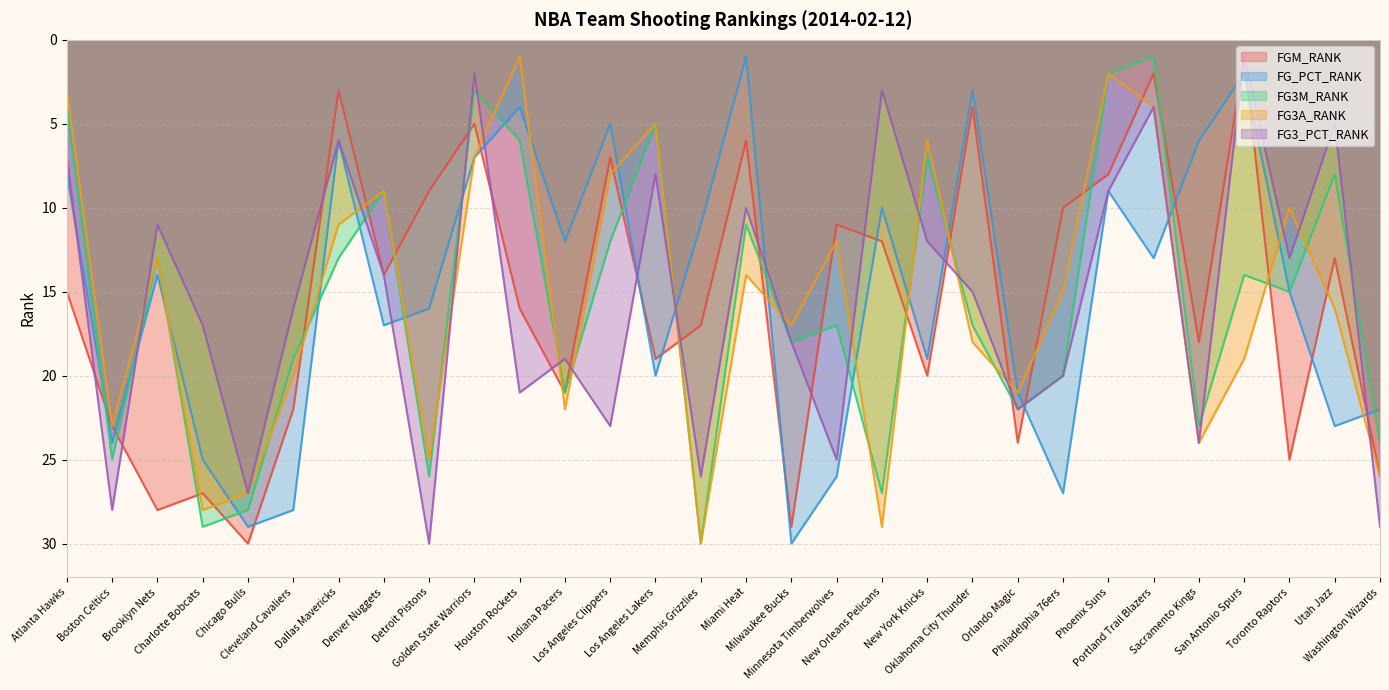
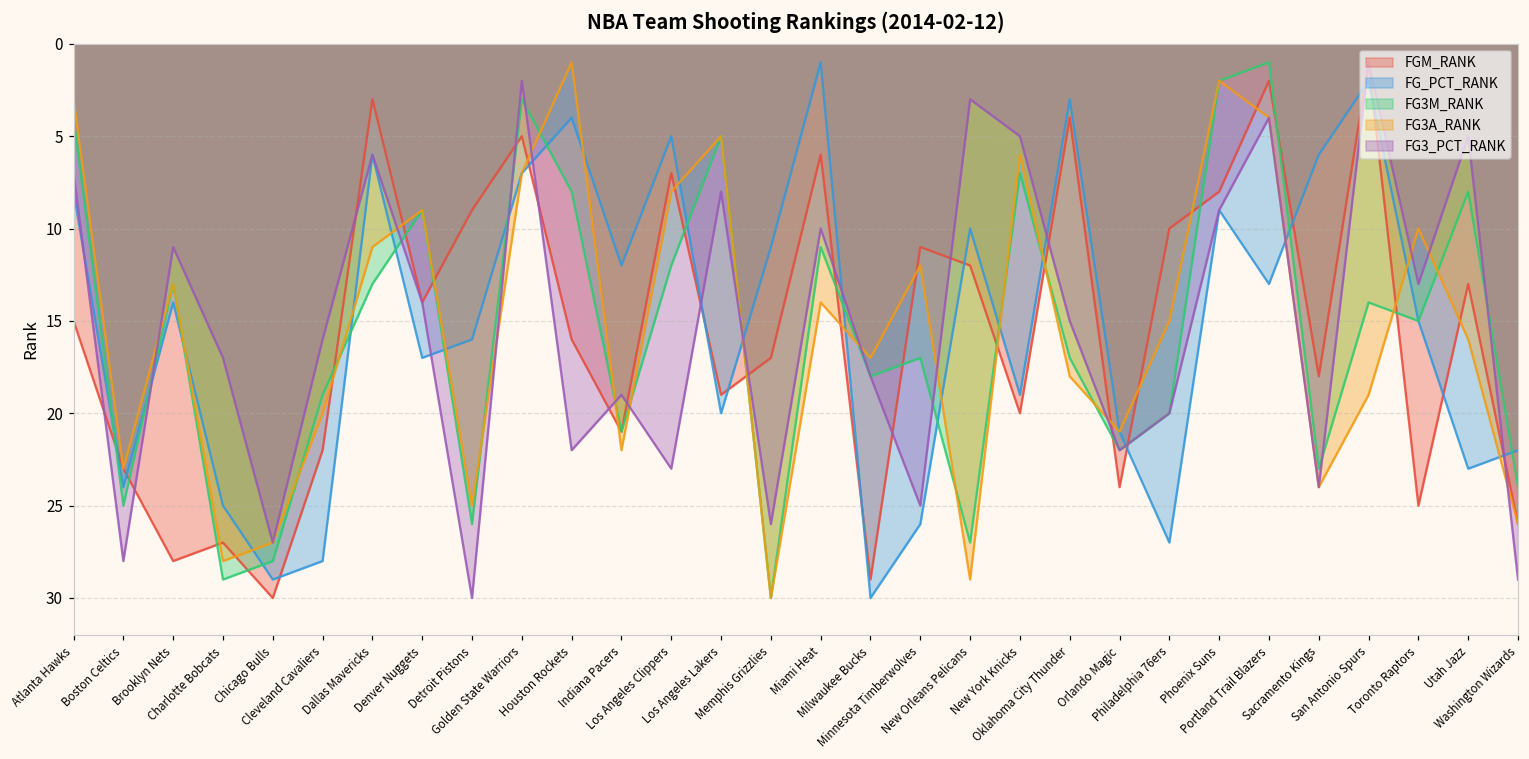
FG3M_RANK, Houston Rockets: 6 -> 8
FG3_PCT_RANK, Houston Rockets: 21 -> 22
FG3_PCT_RANK, New York Knicks: 12 -> 5
